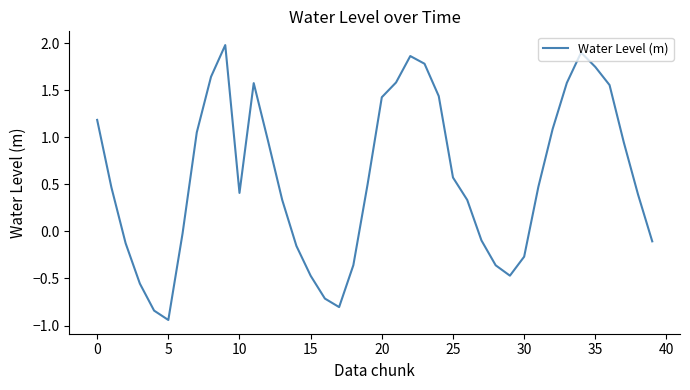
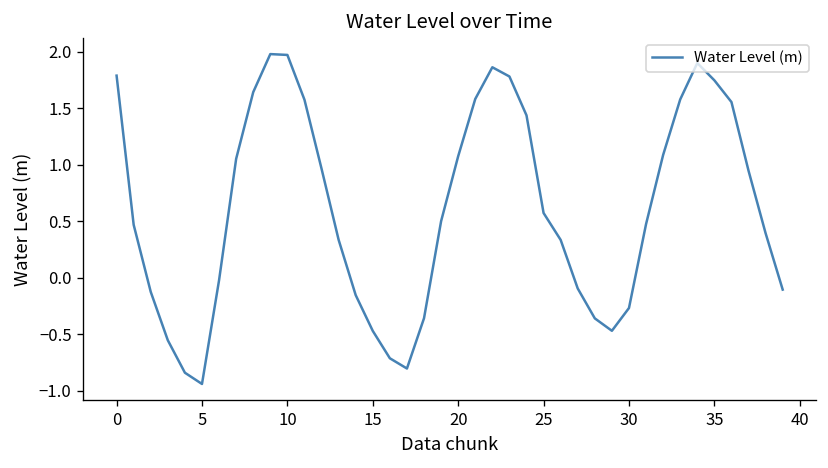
0: 1.2 -> 1.8
10: 0.4 -> 2.0
20: 1.4 -> 1.1
